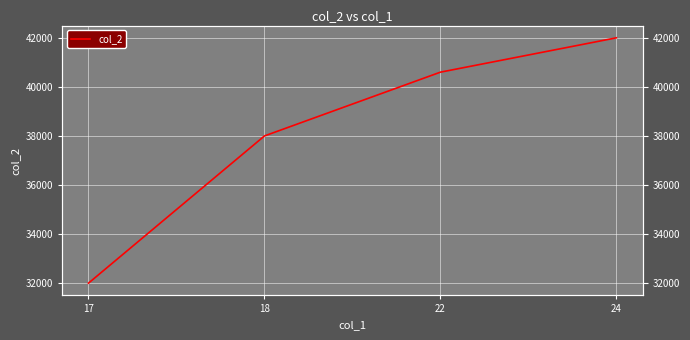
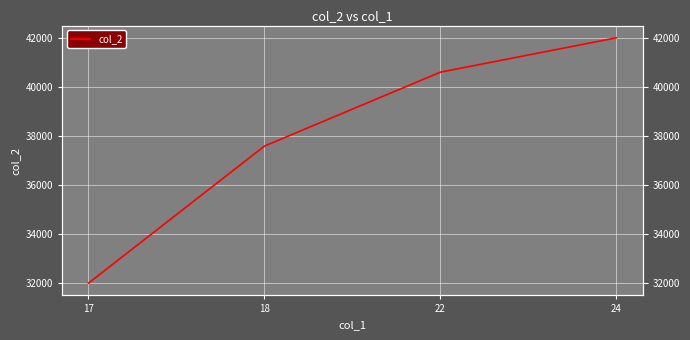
18: 38000 -> 37600
